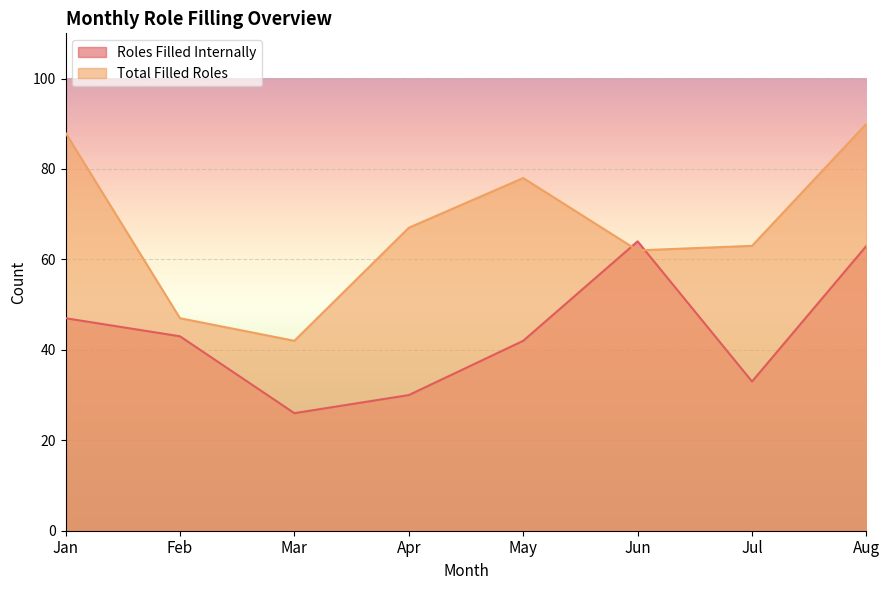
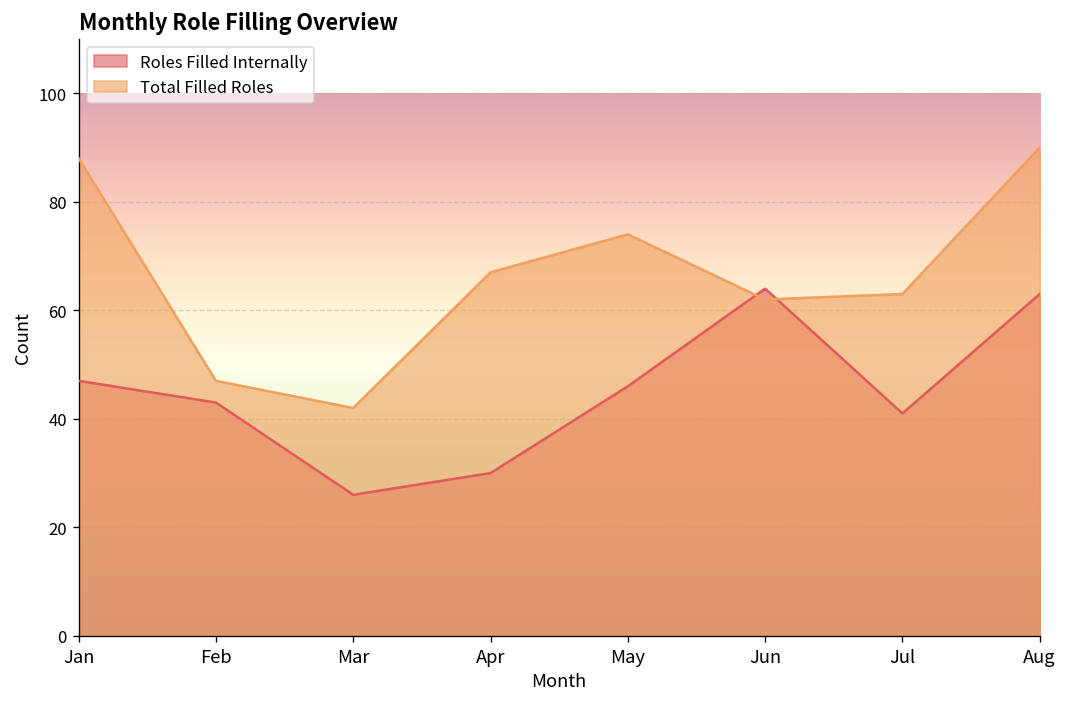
Roles Filled Internally, May: 42 -> 46
Total Filled Roles, May: 78 -> 74
Roles Filled Internally, Jul: 33 -> 41
